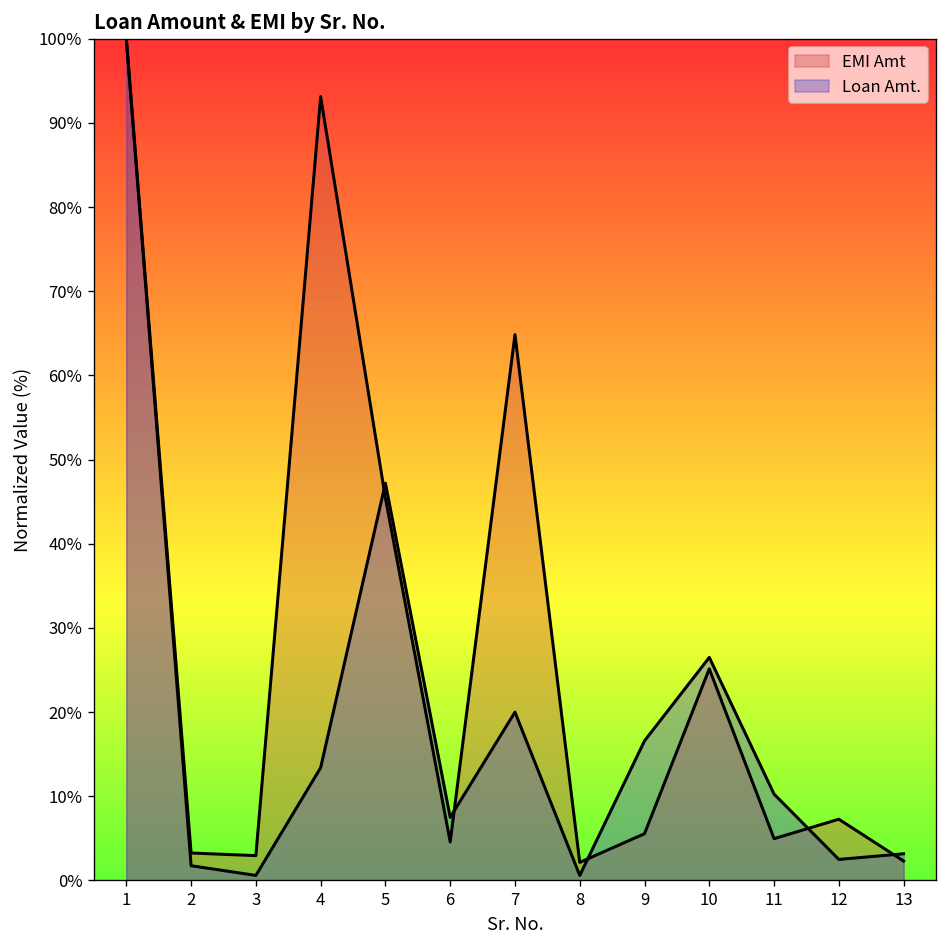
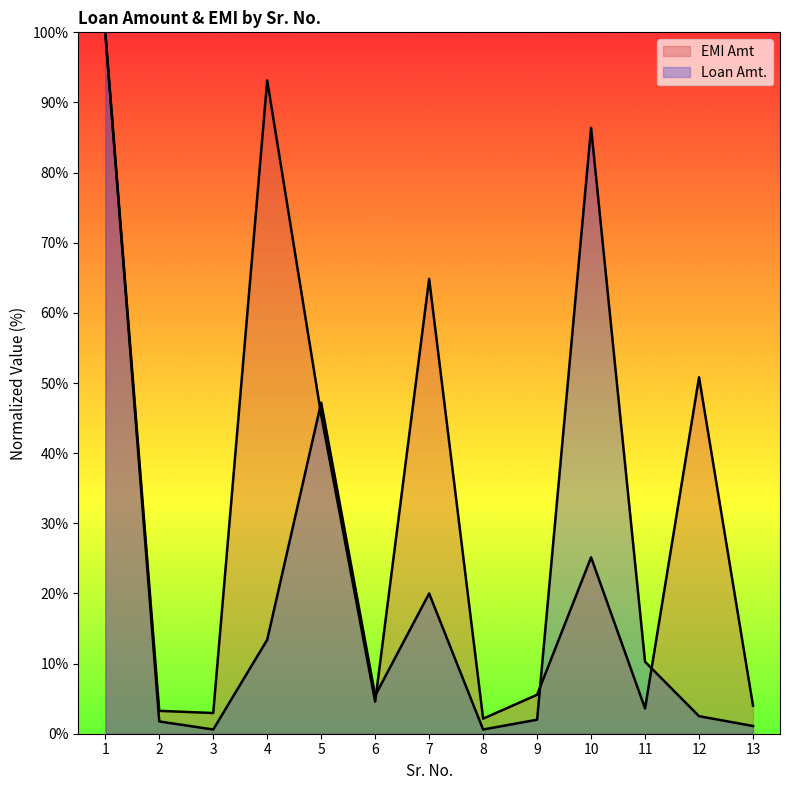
Loan Amt., 6: 8% -> 5%
Loan Amt., 9: 17% -> 2%
Loan Amt., 10: 27% -> 86%
EMI Amt, 11: 5% -> 4%
EMI Amt, 12: 7% -> 51%
EMI Amt, 13: 2% -> 4%
Loan Amt., 13: 3% -> 1%
